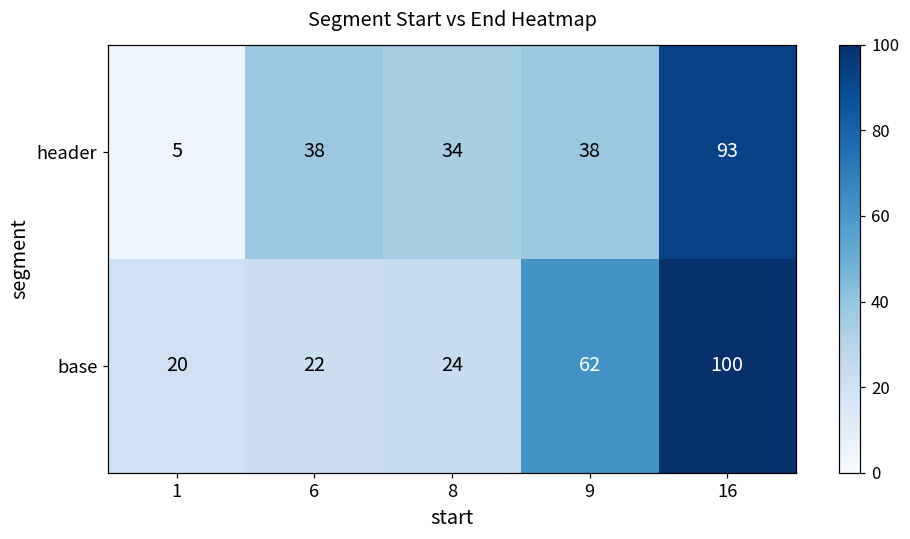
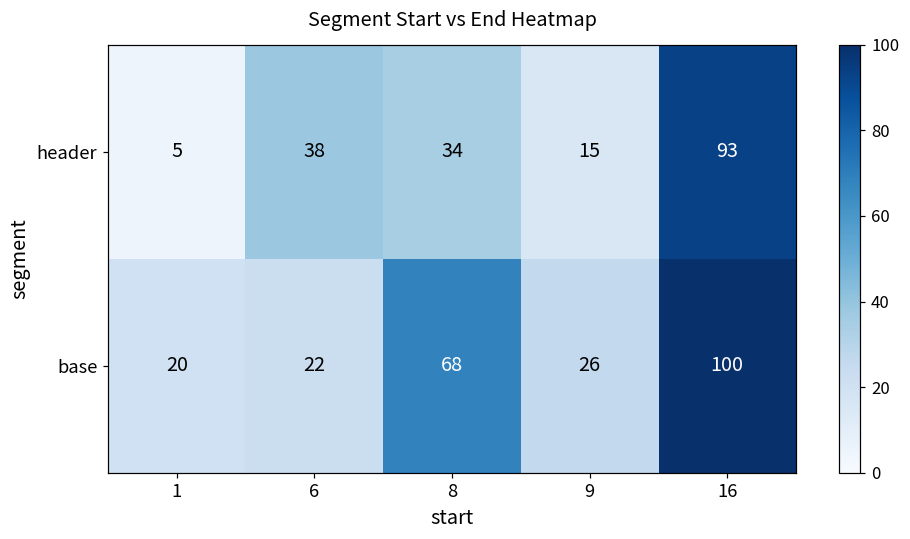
header, 9: 38 -> 15
base, 8: 24 -> 68
base, 9: 62 -> 26
